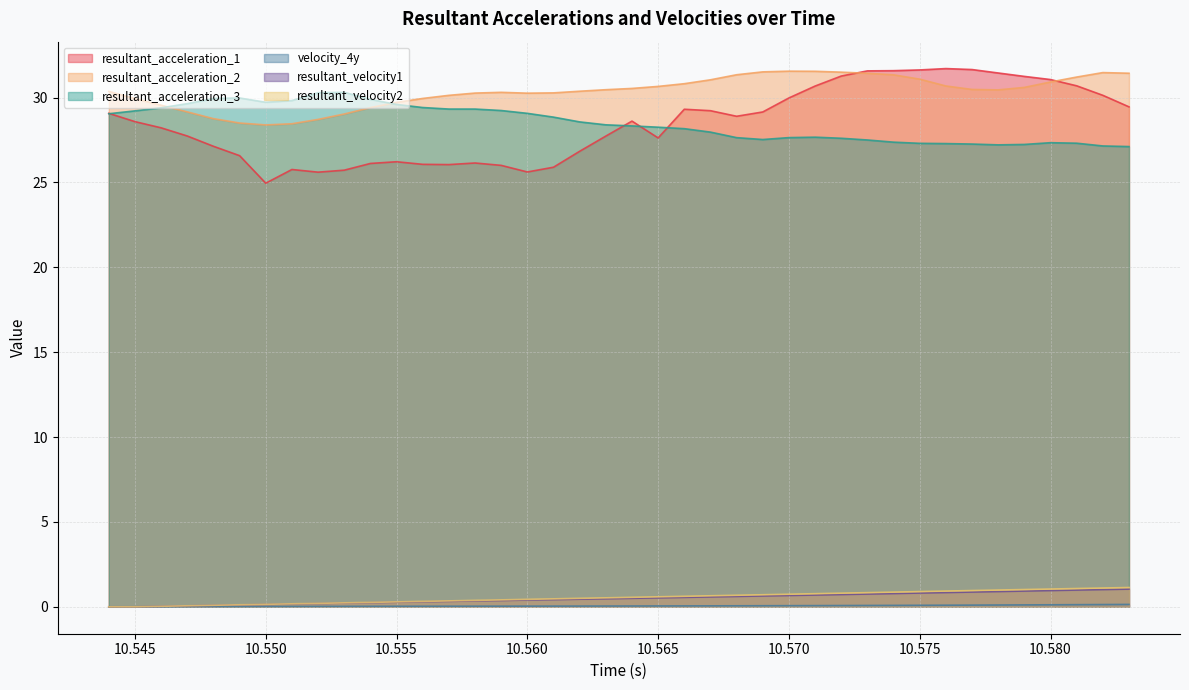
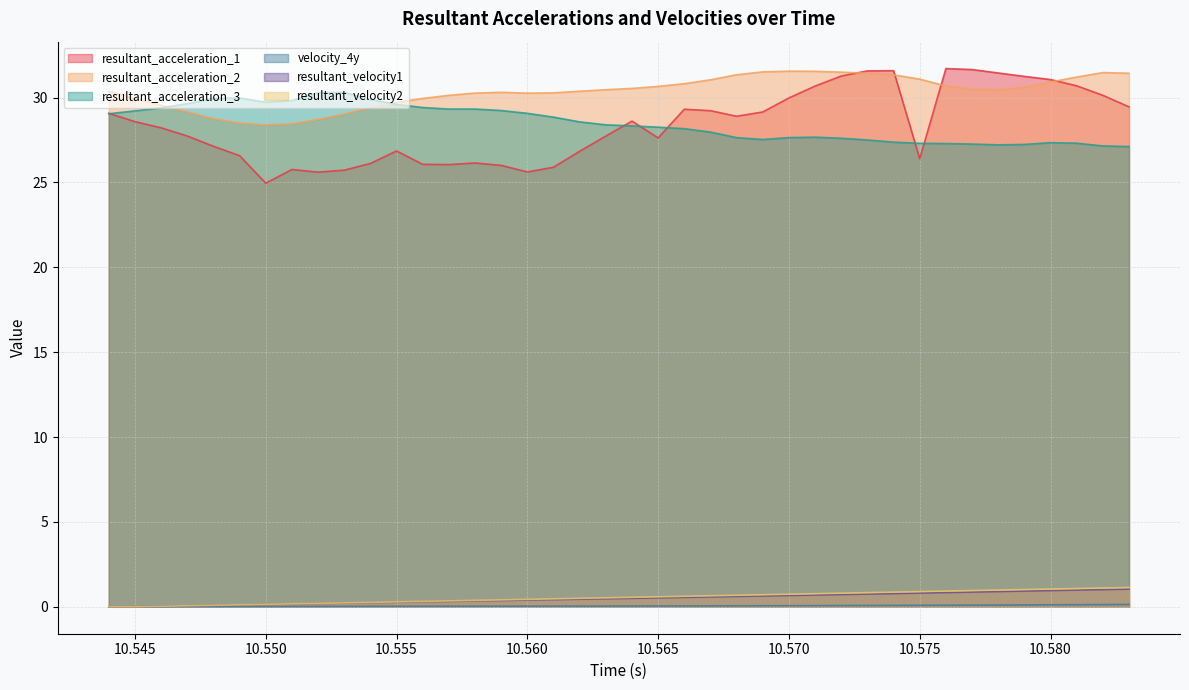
resultant_acceleration_1, 10.555: 26.2 -> 26.9
resultant_acceleration_1, 10.575: 31.6 -> 26.4
